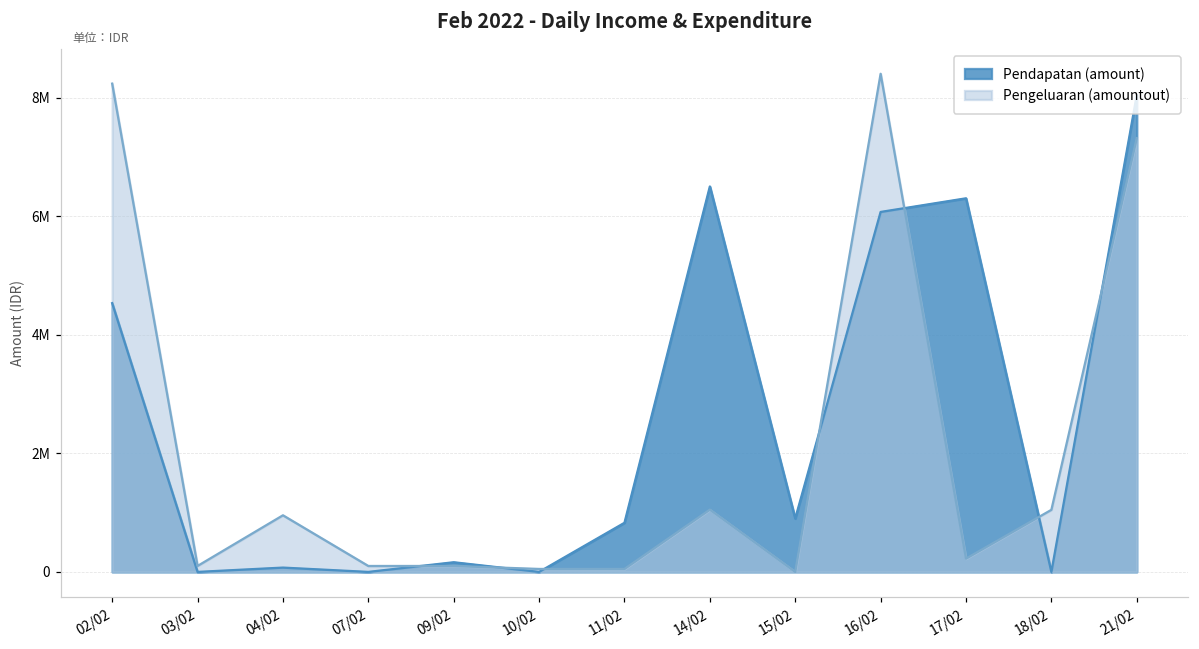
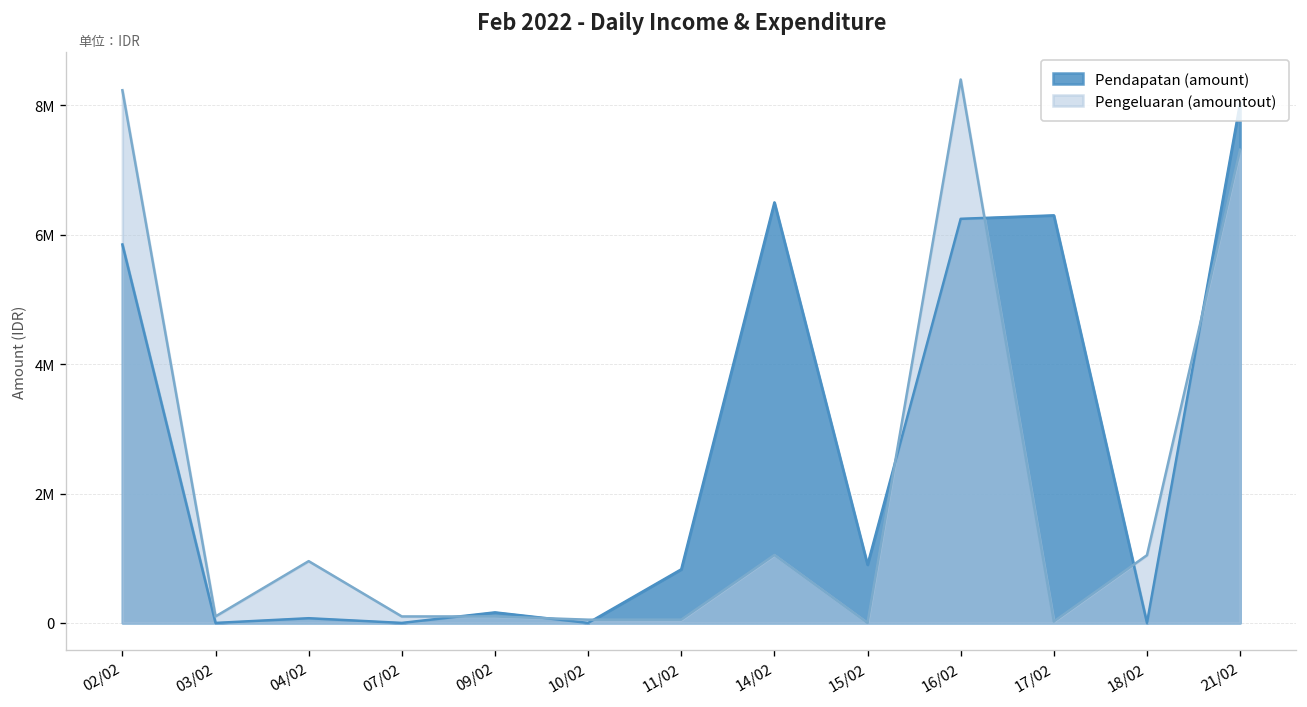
Pendapatan (amount), 02/02: 4500000 -> 5900000
Pendapatan (amount), 16/02: 6100000 -> 6200000
Pengeluaran (amountout), 17/02: 200000 -> 0
